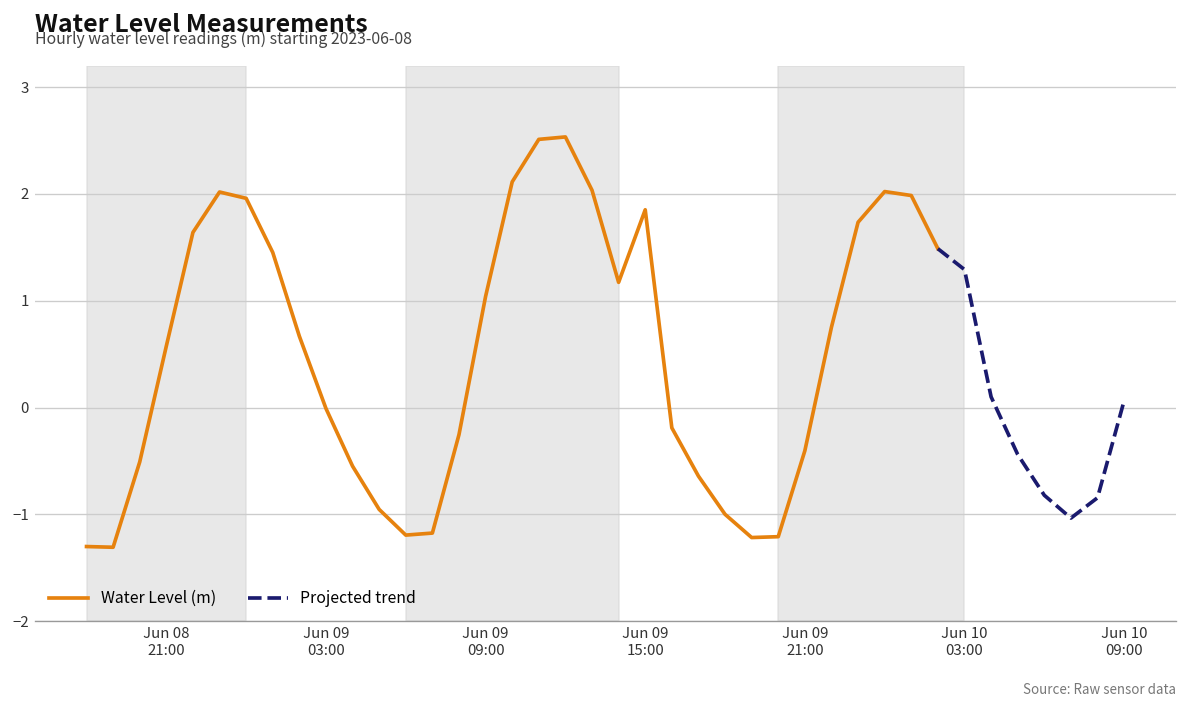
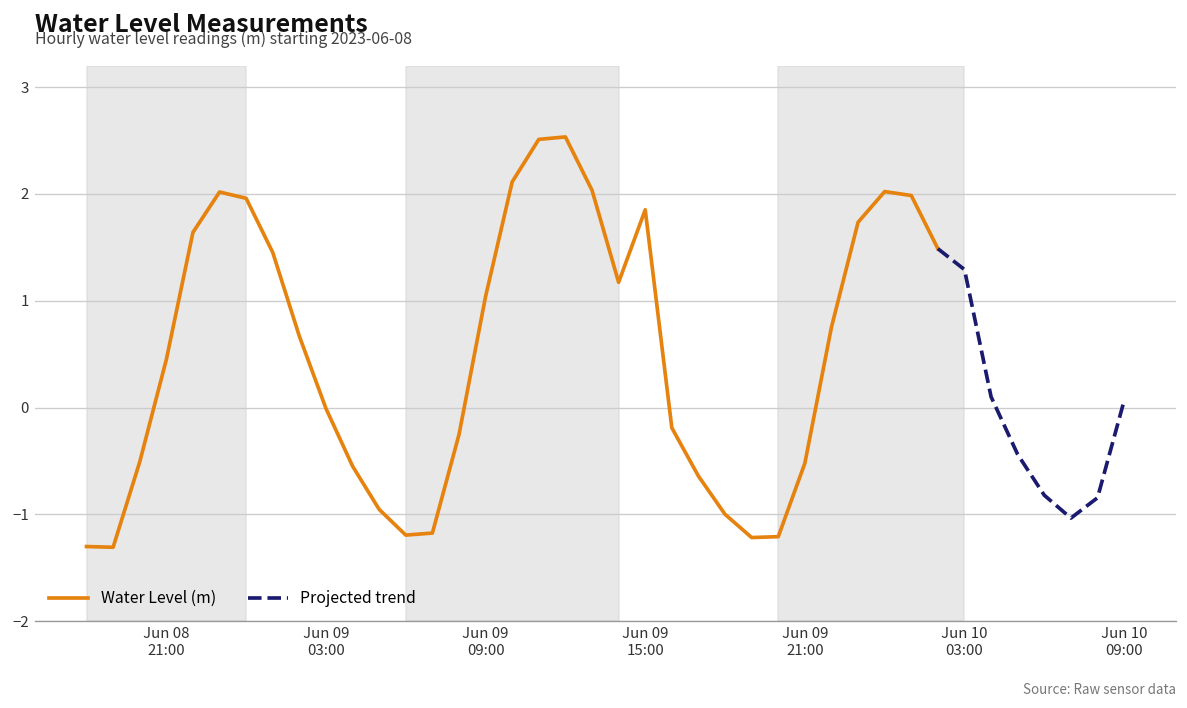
Water Level (m), Jun 08 21:00: 0.6 -> 0.4
Water Level (m), Jun 09 21:00: -0.4 -> -0.5
